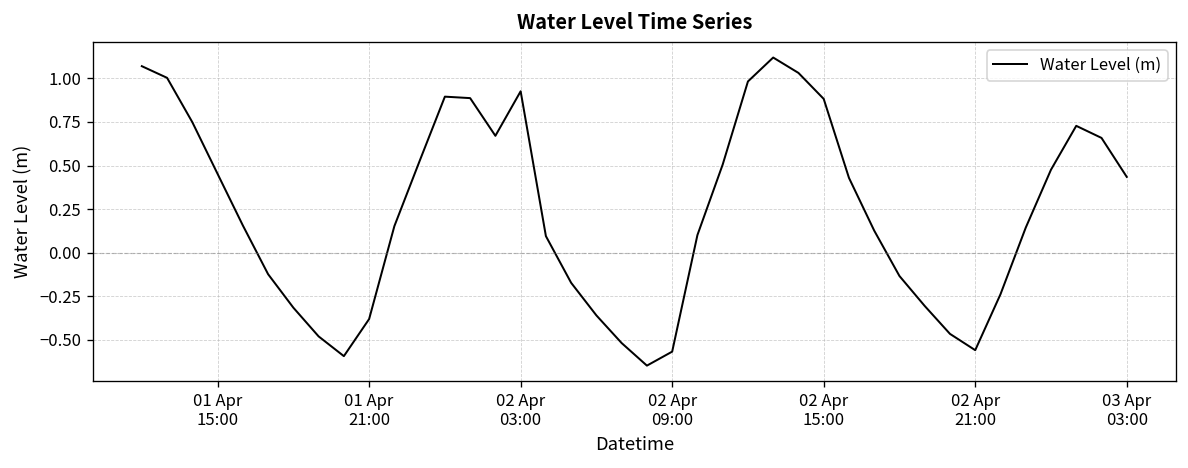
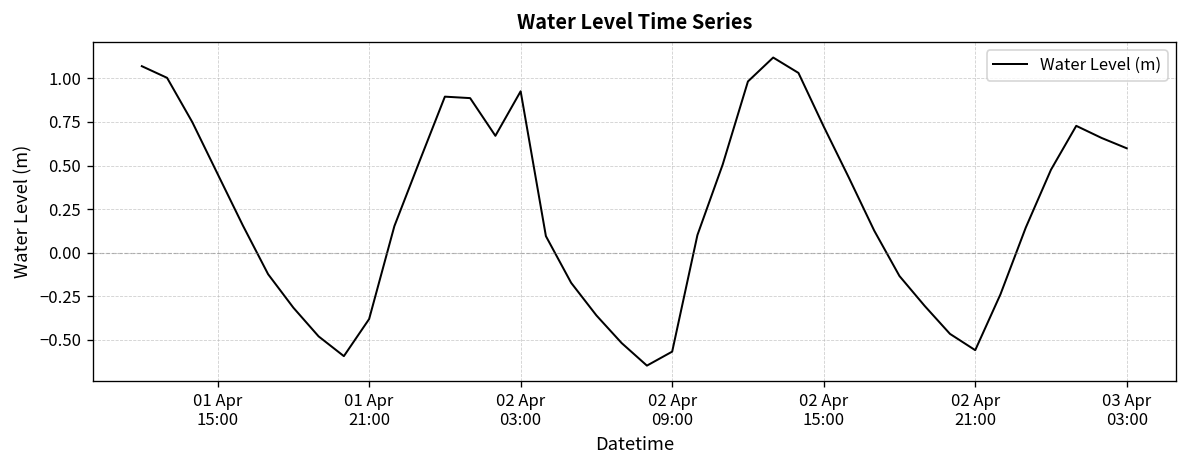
02 Apr 15:00: 0.88 -> 0.72
03 Apr 03:00: 0.43 -> 0.60
